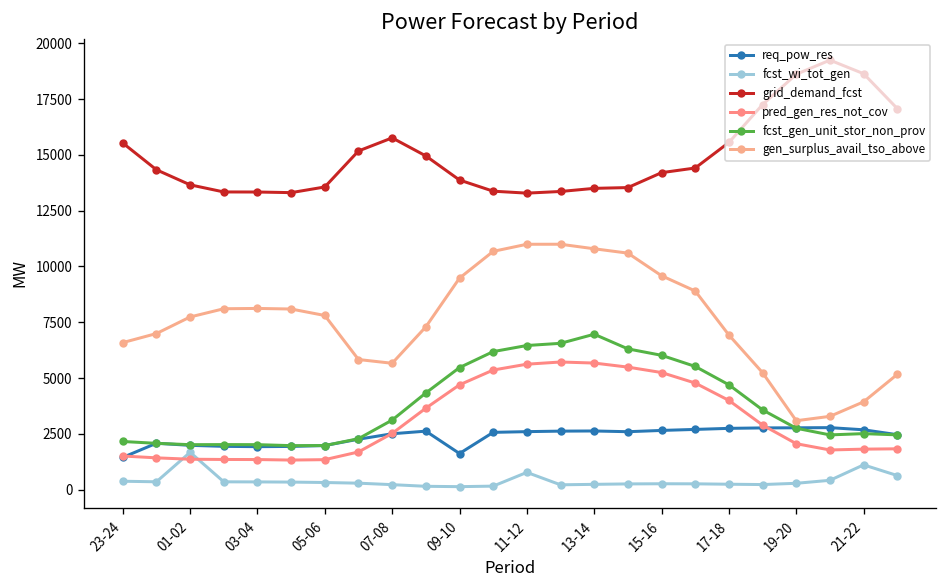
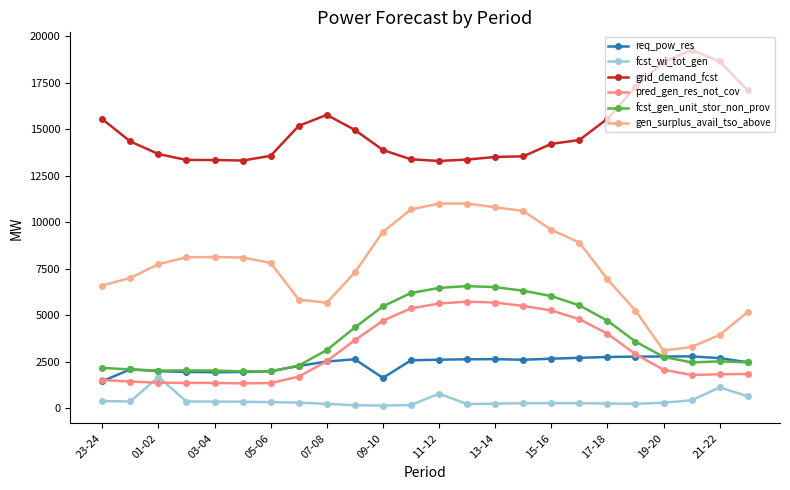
fcst_gen_unit_stor_non_prov, 13-14: 7000 -> 6500
